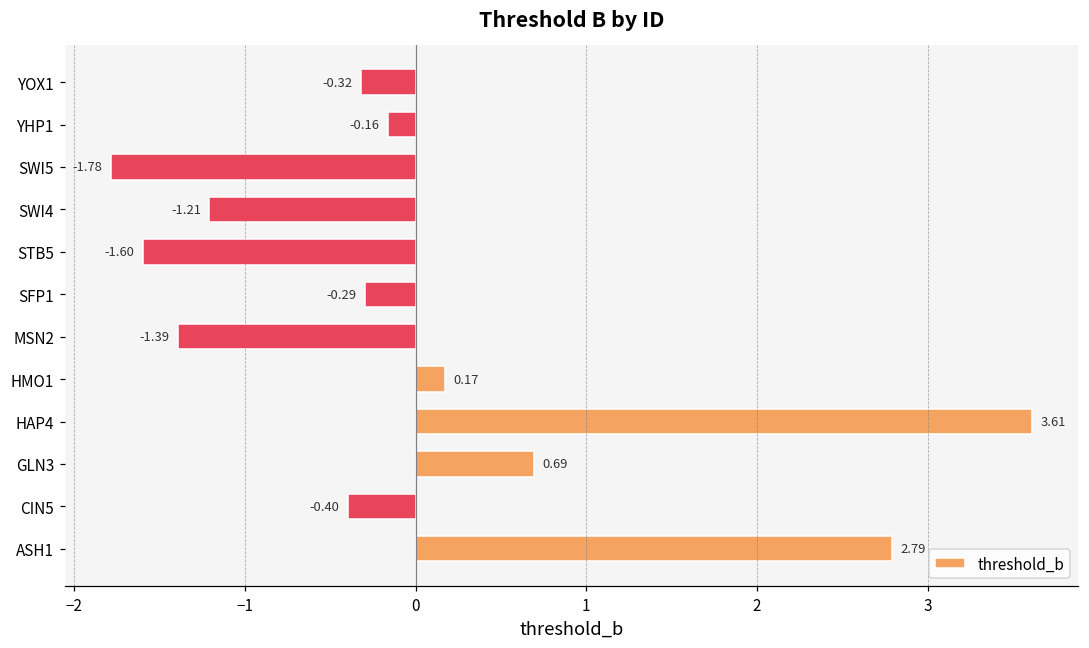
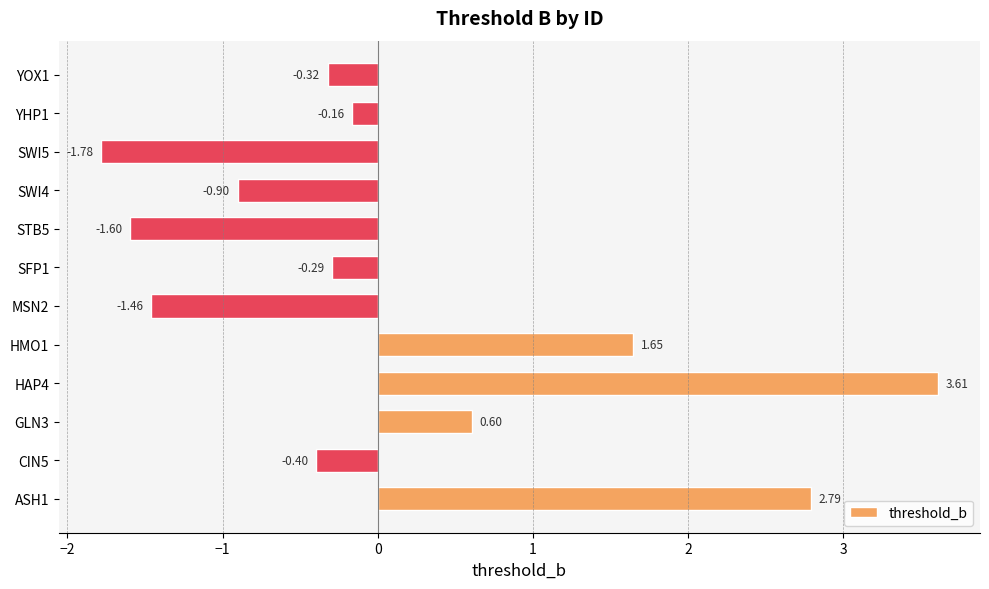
SWI4: -1.21 -> -0.90
MSN2: -1.39 -> -1.46
HMO1: 0.17 -> 1.65
GLN3: 0.69 -> 0.60
